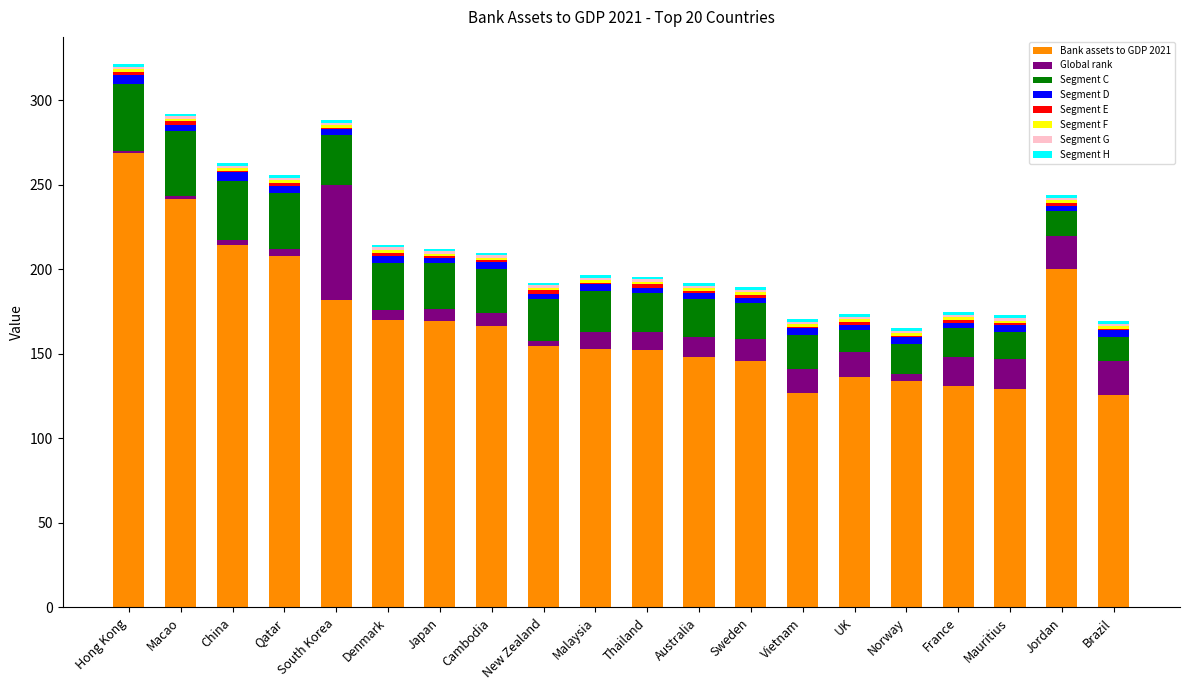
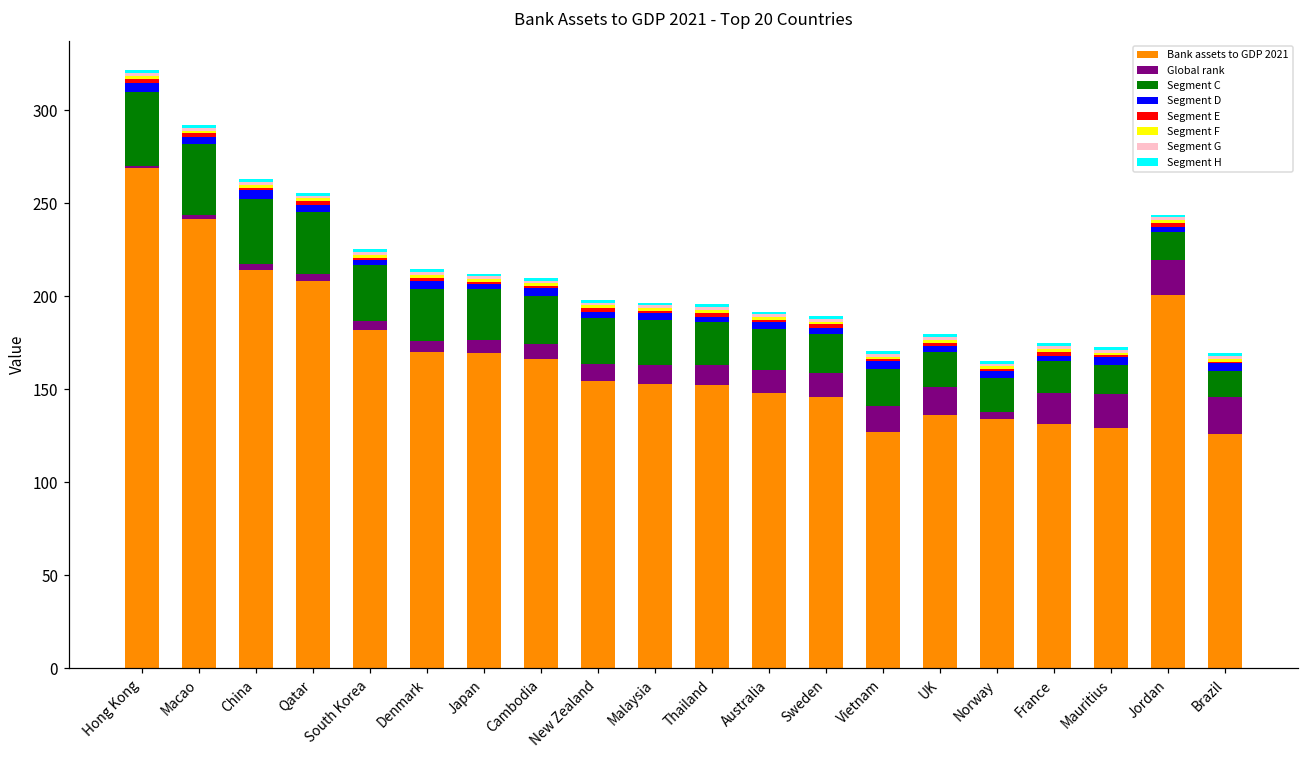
Global rank, South Korea: 68 -> 5
Global rank, New Zealand: 3 -> 9
Segment C, UK: 13 -> 19
